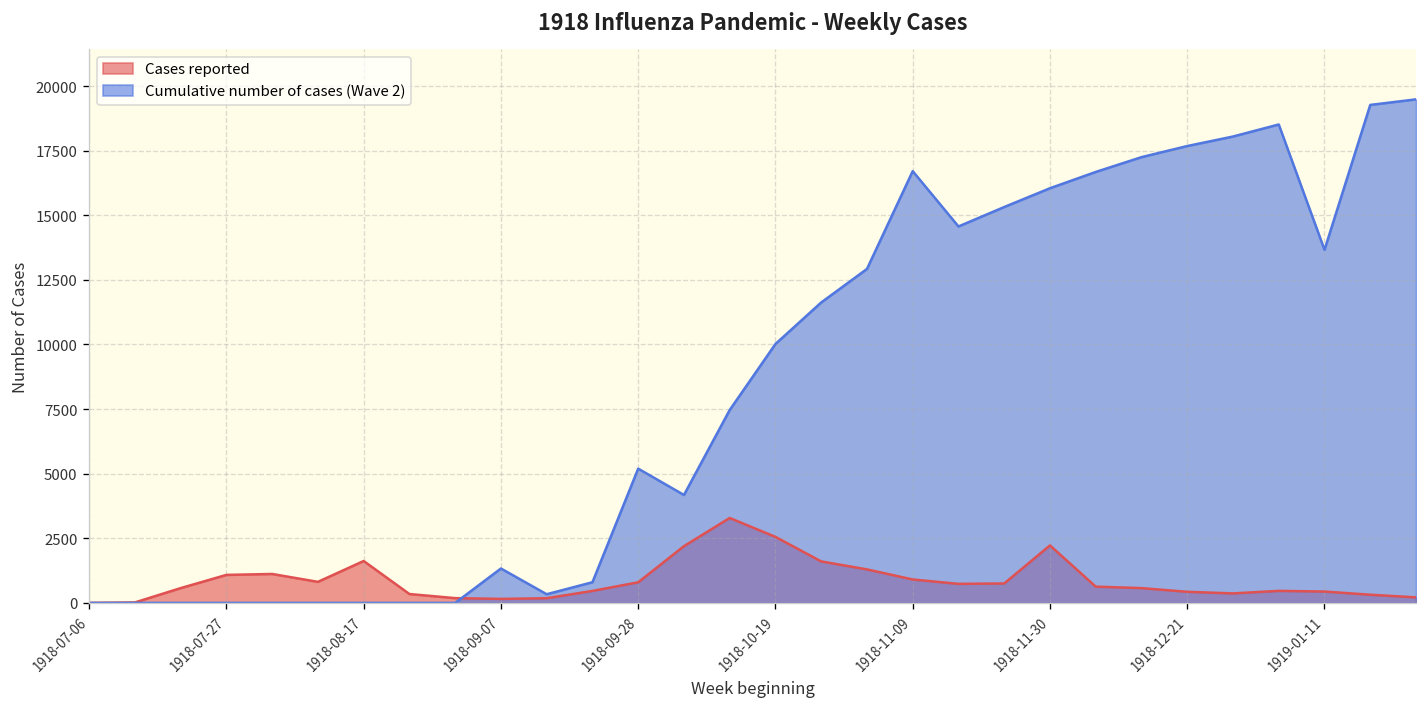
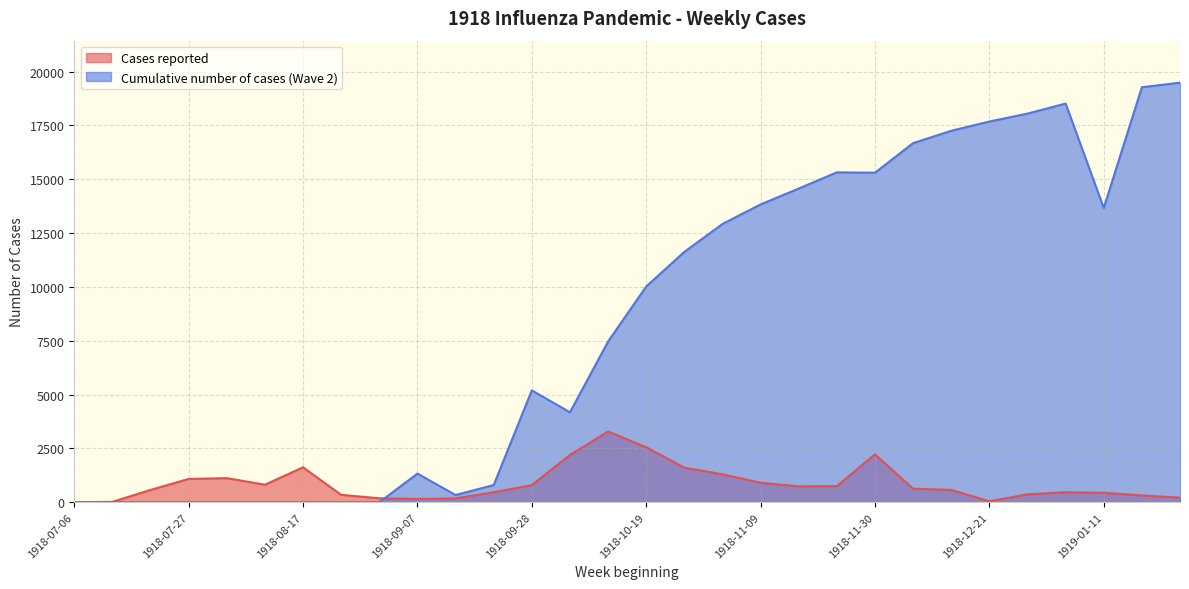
Cumulative number of cases (Wave 2), 1918-11-09: 16700 -> 13800
Cumulative number of cases (Wave 2), 1918-11-30: 16000 -> 15300
Cases reported, 1918-12-21: 400 -> 0
